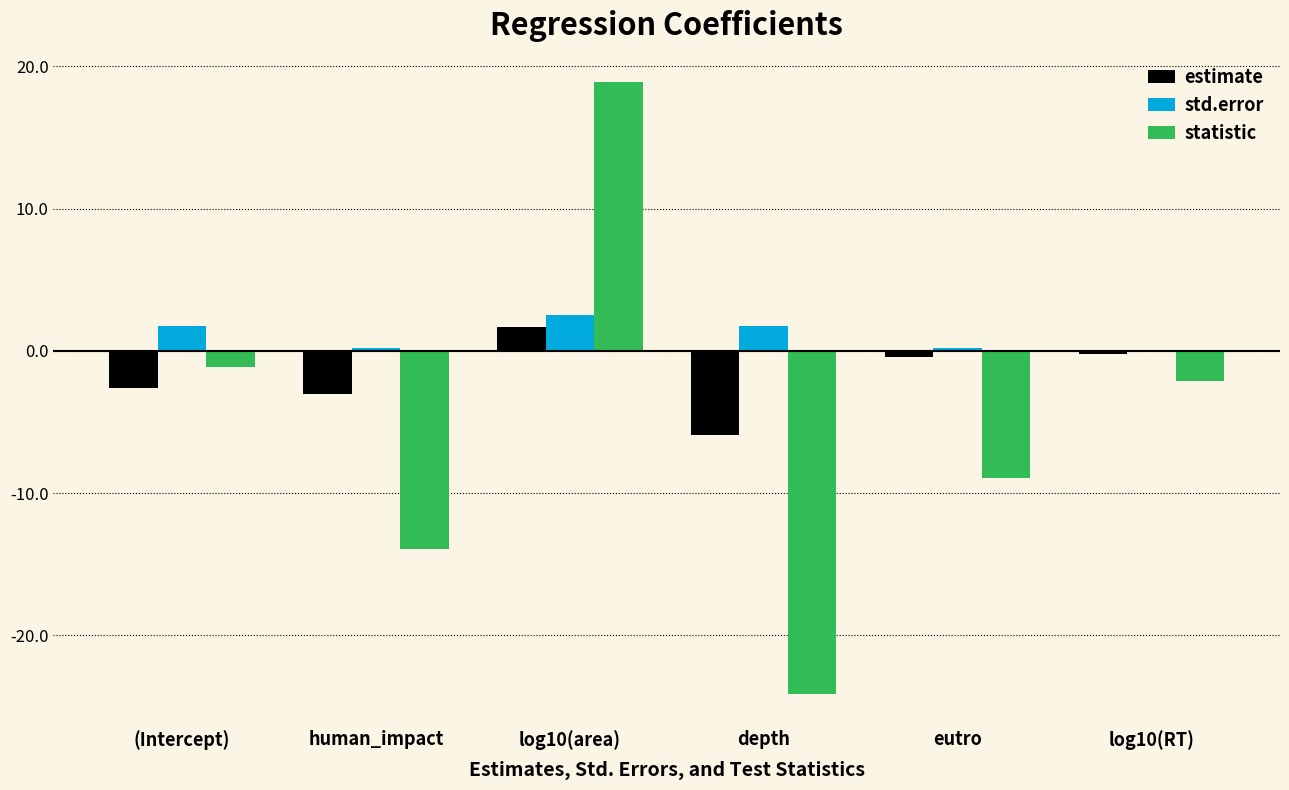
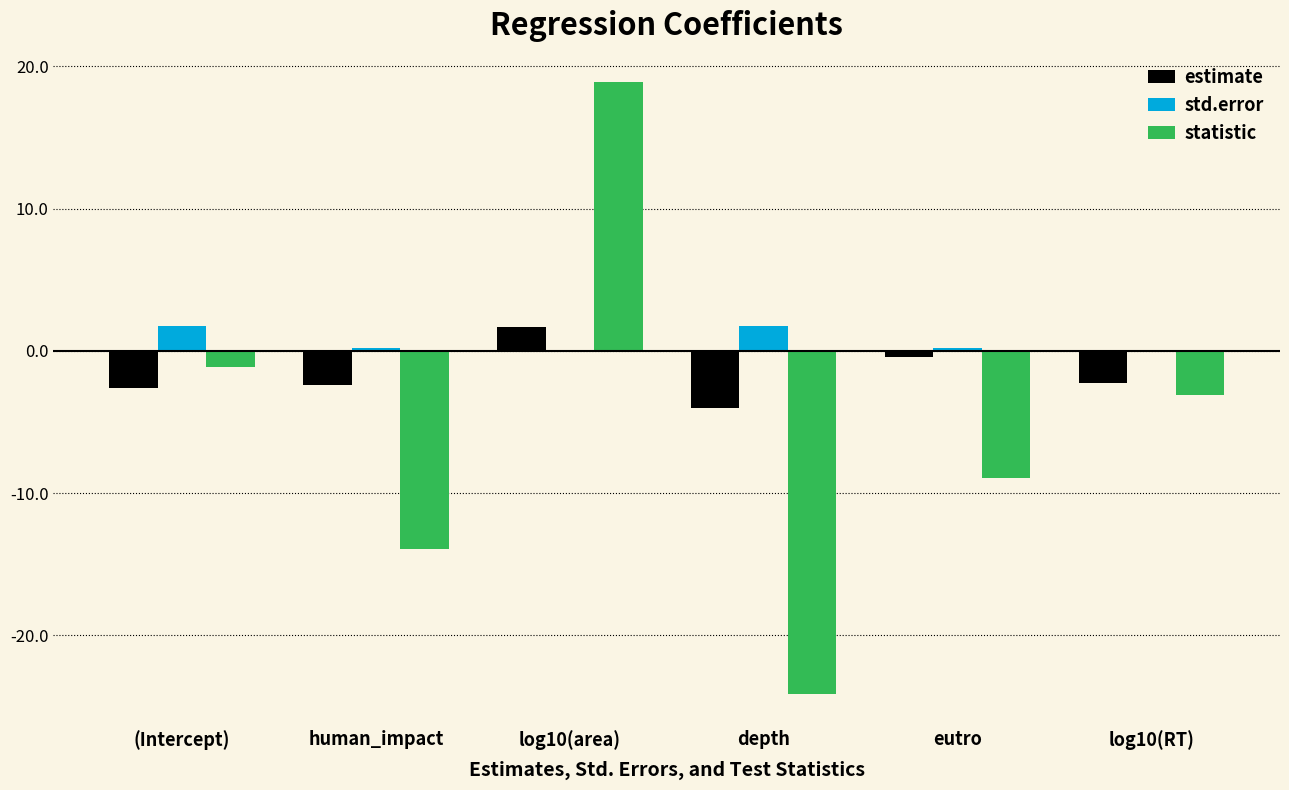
estimate, human_impact: -3.0 -> -2.4
std.error, log10(area): 2.5 -> 0.1
estimate, depth: -5.9 -> -4.0
estimate, log10(RT): -0.2 -> -2.2
statistic, log10(RT): -2.1 -> -3.1
